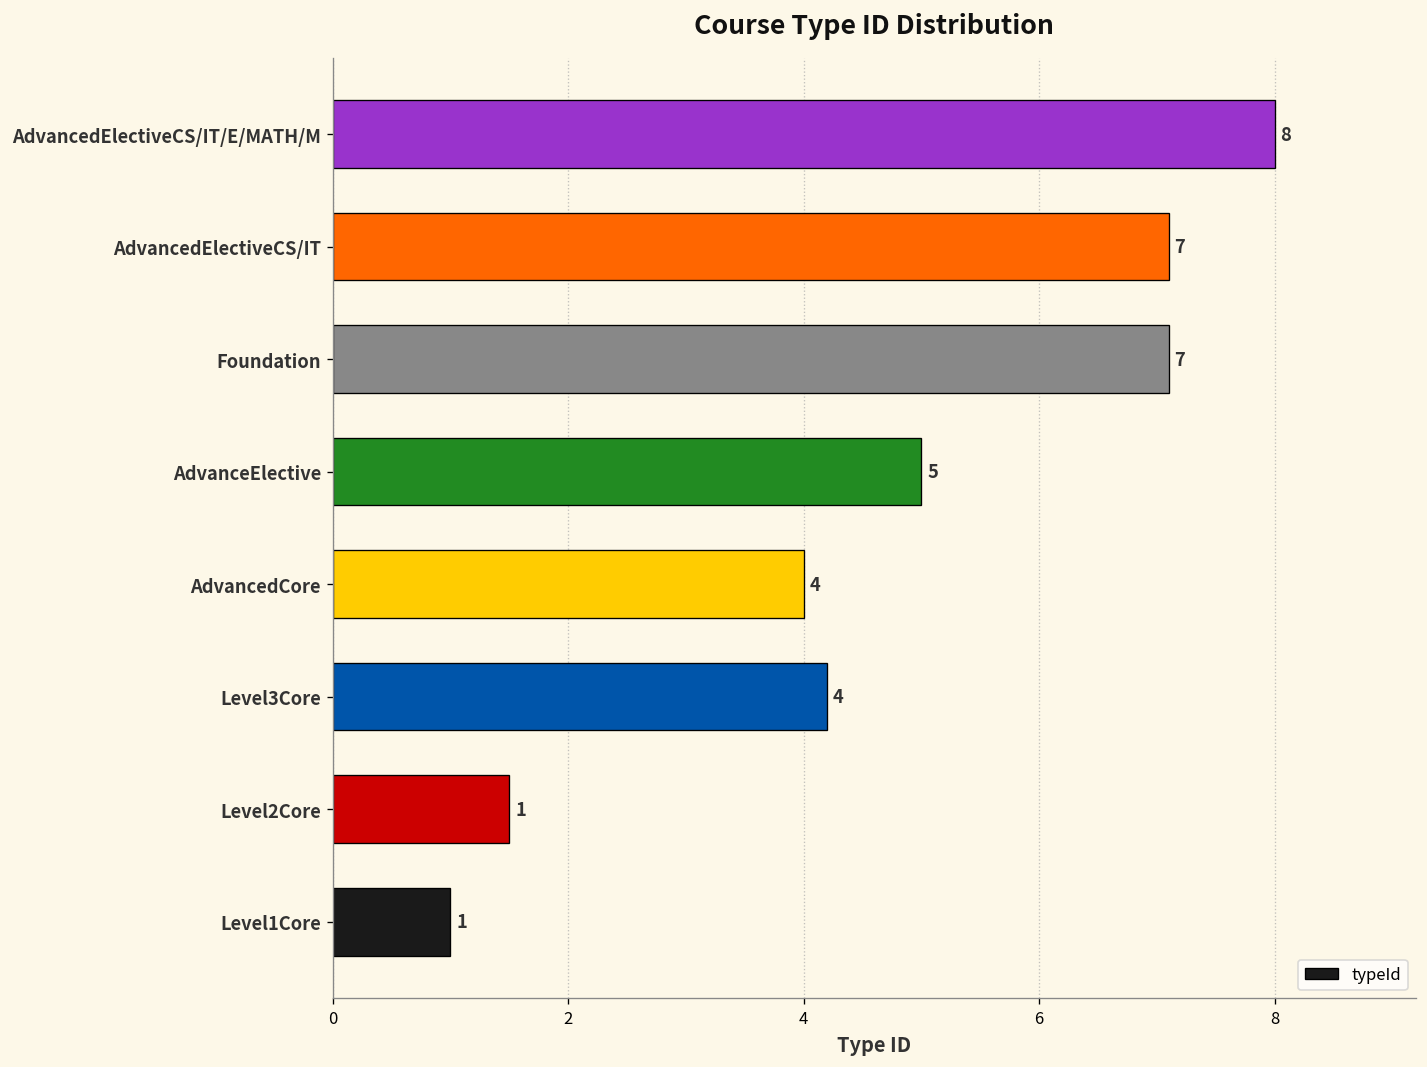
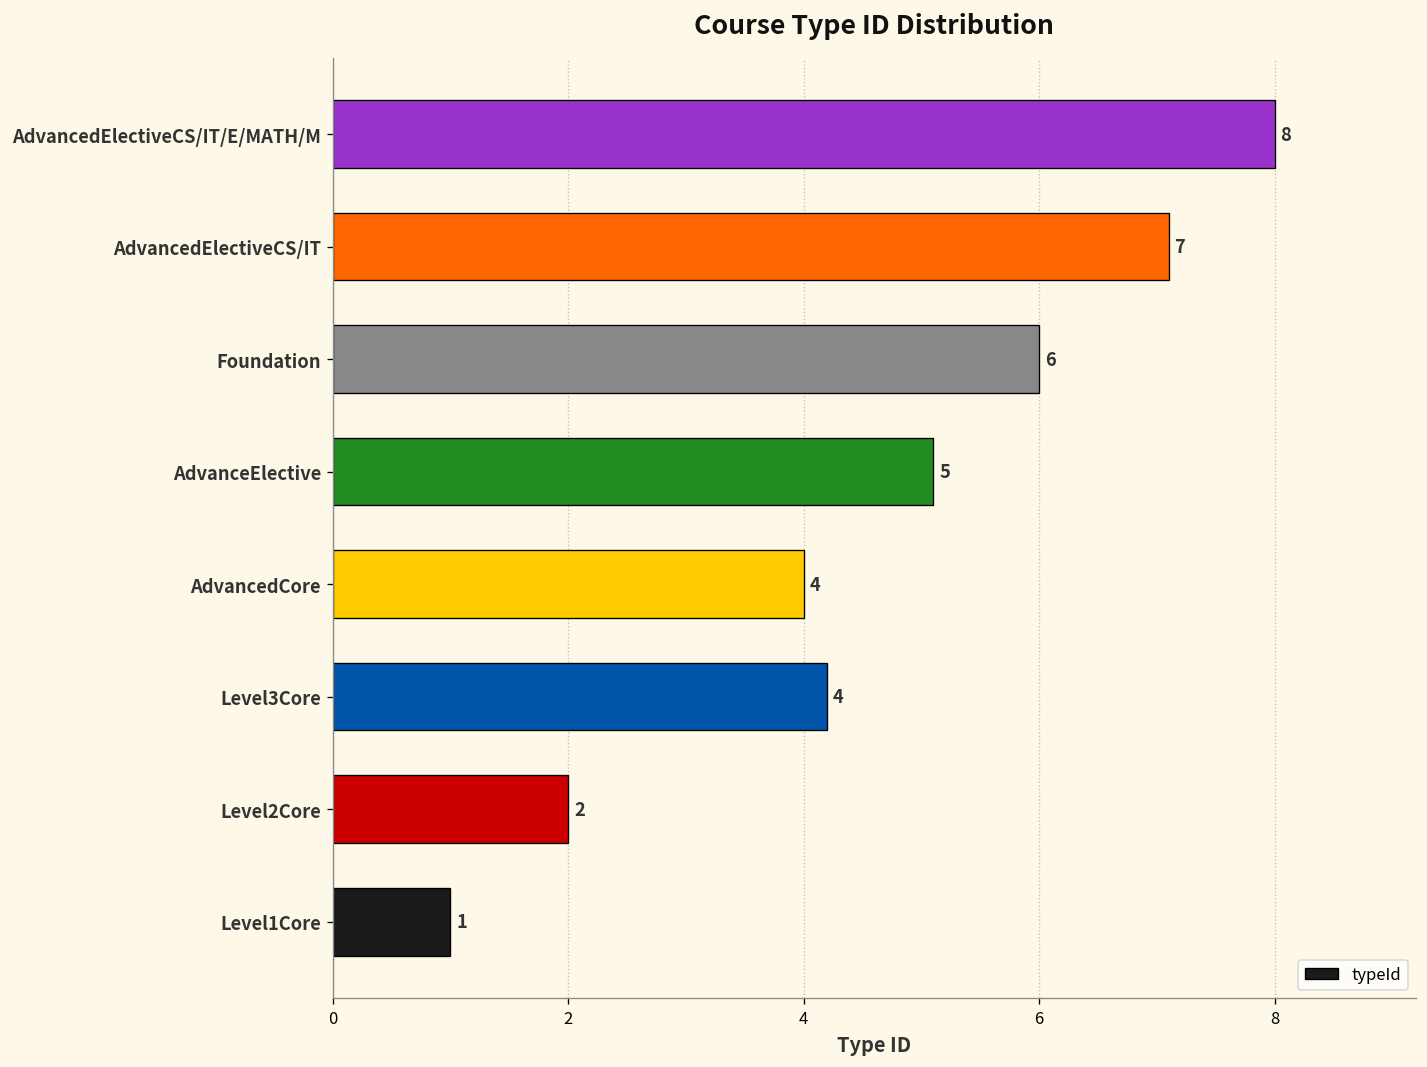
Foundation: 7 -> 6
AdvanceElective: 5.0 -> 5.1
Level2Core: 1 -> 2
